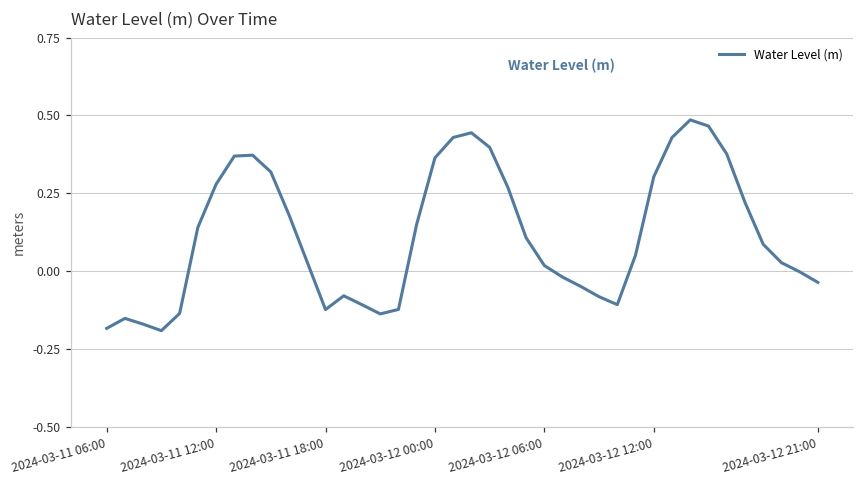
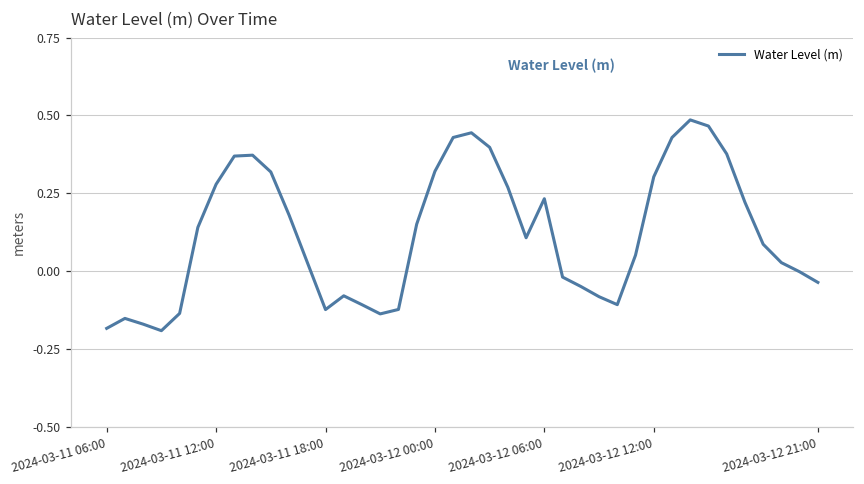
2024-03-12 00:00: 0.36 -> 0.32
2024-03-12 06:00: 0.02 -> 0.23
